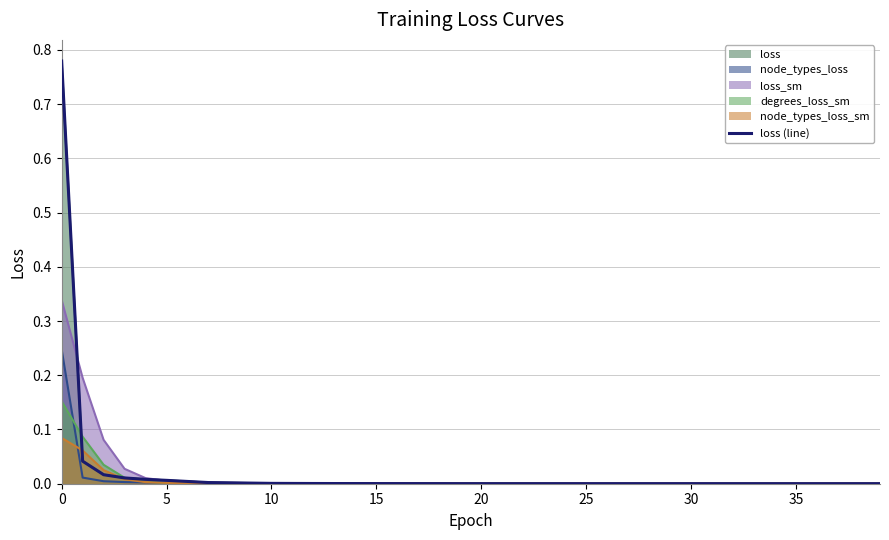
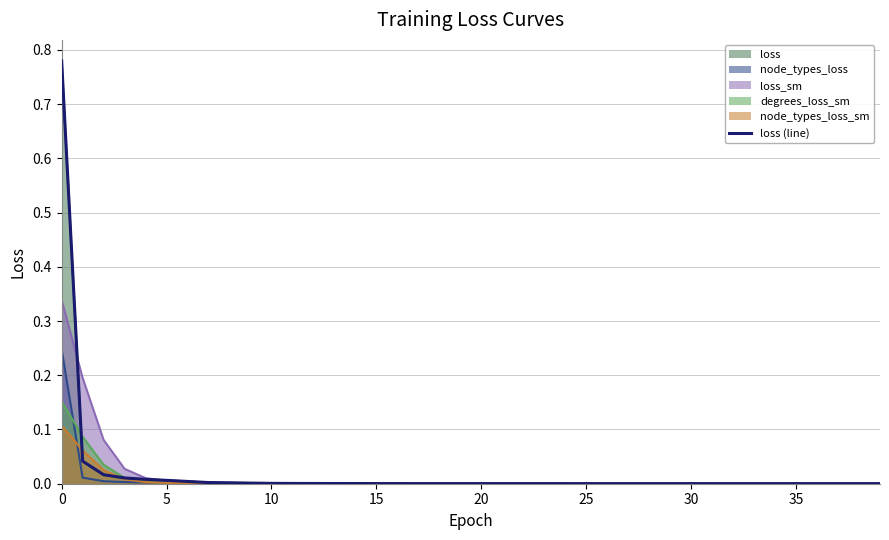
node_types_loss_sm, 0: 0.08 -> 0.11
